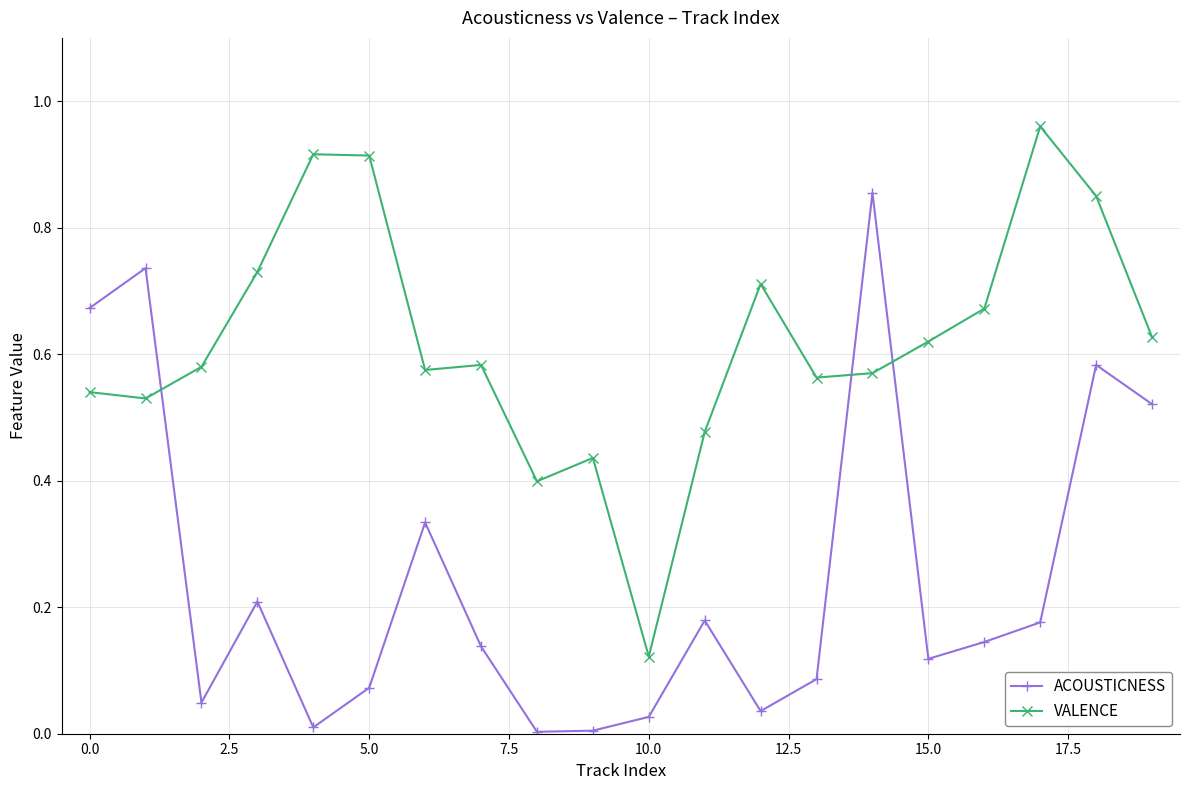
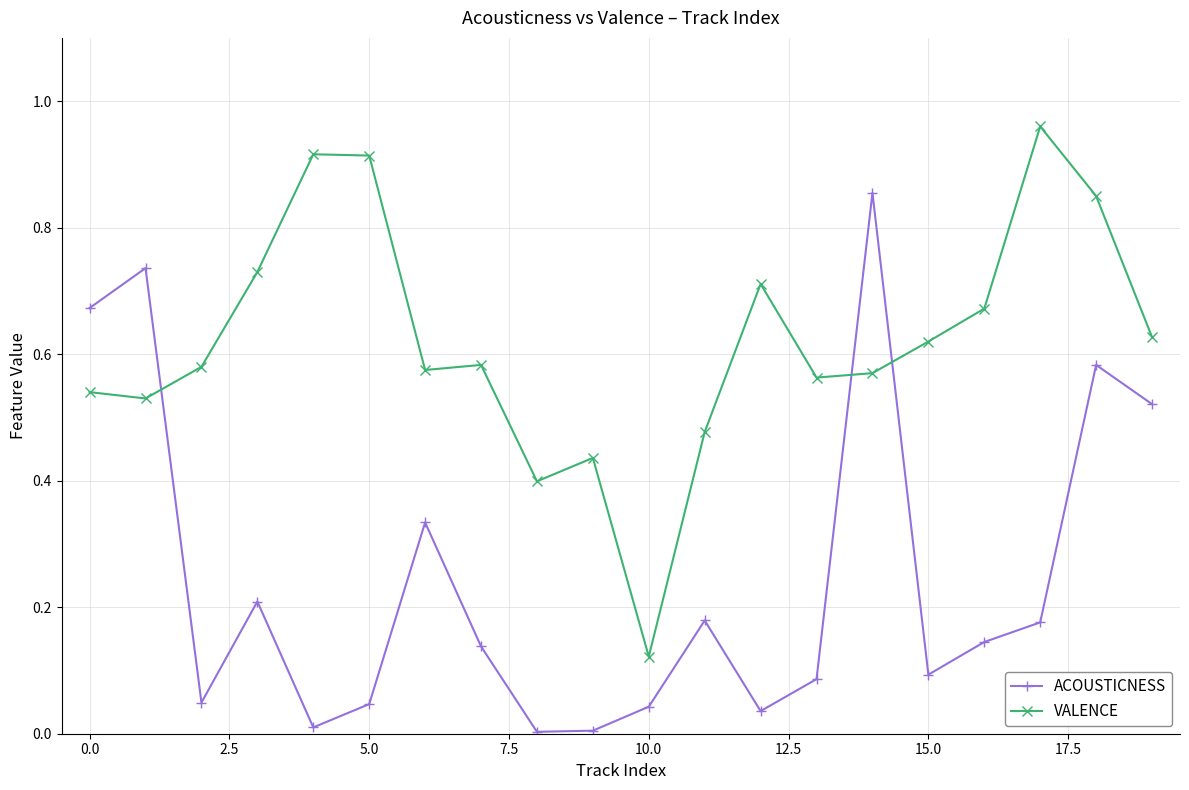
ACOUSTICNESS, 5.0: 0.07 -> 0.05
ACOUSTICNESS, 10.0: 0.03 -> 0.04
ACOUSTICNESS, 15.0: 0.12 -> 0.09
